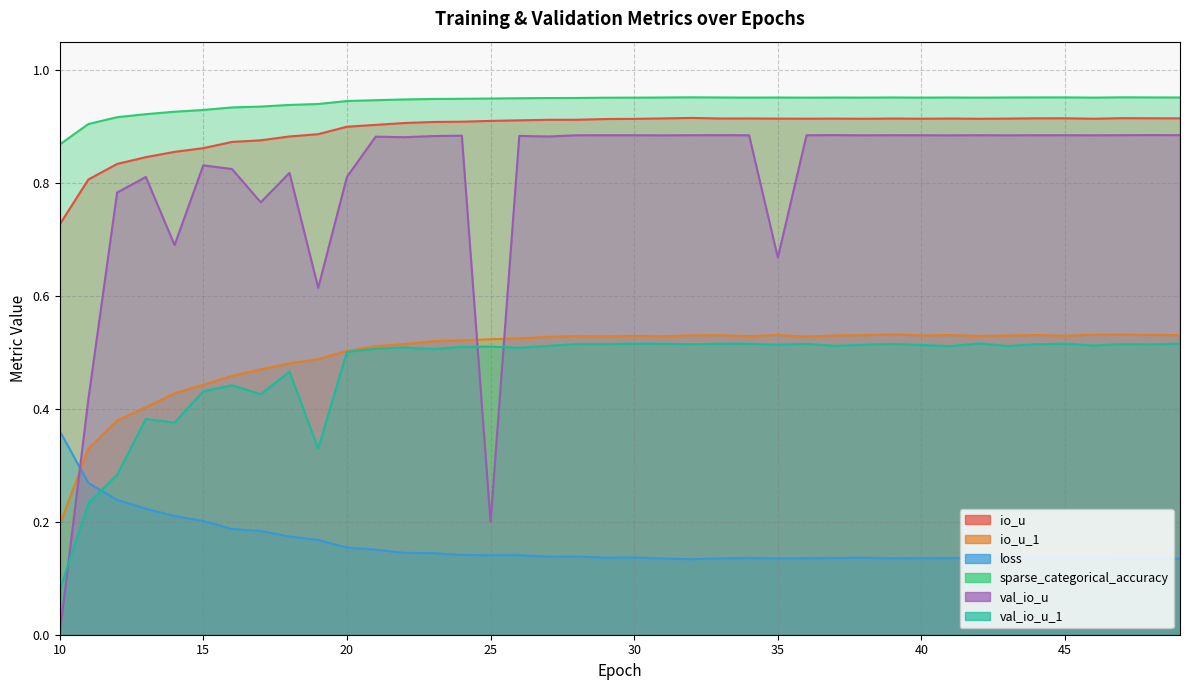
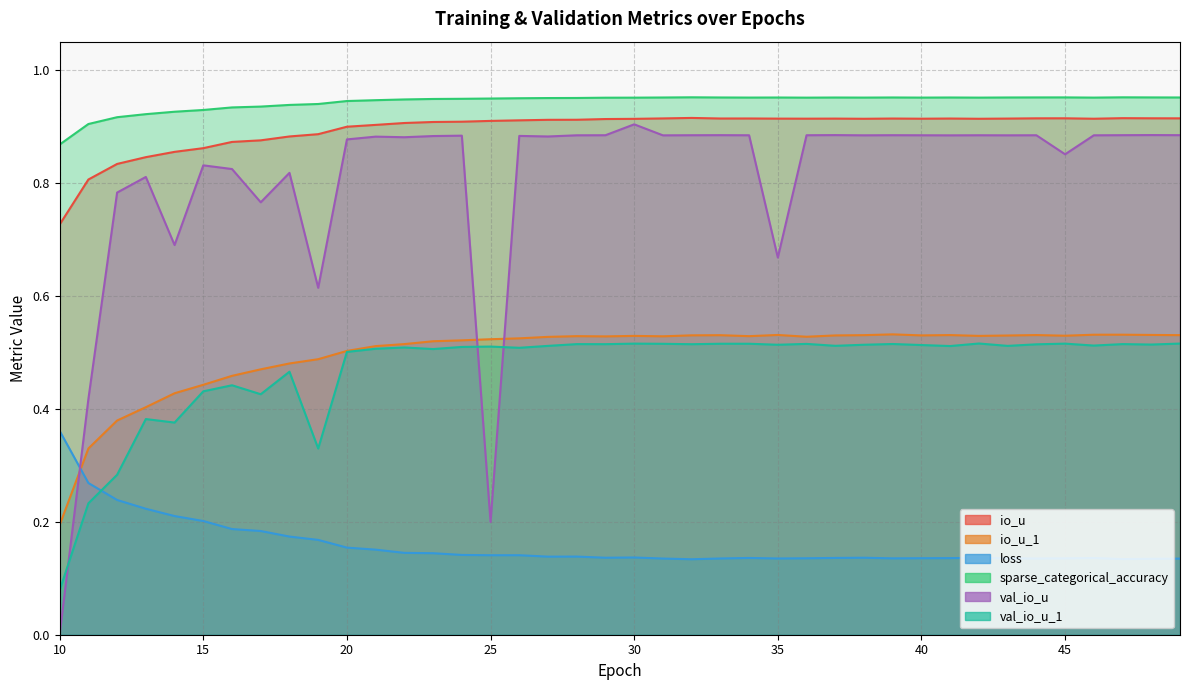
val_io_u, 20: 0.81 -> 0.88
val_io_u, 30: 0.88 -> 0.90
val_io_u, 45: 0.88 -> 0.85
